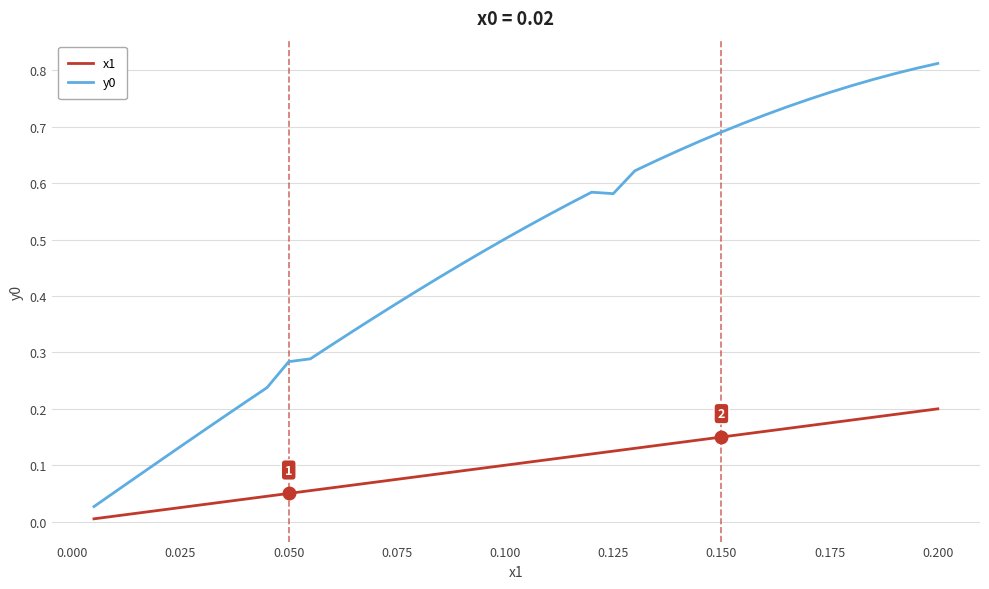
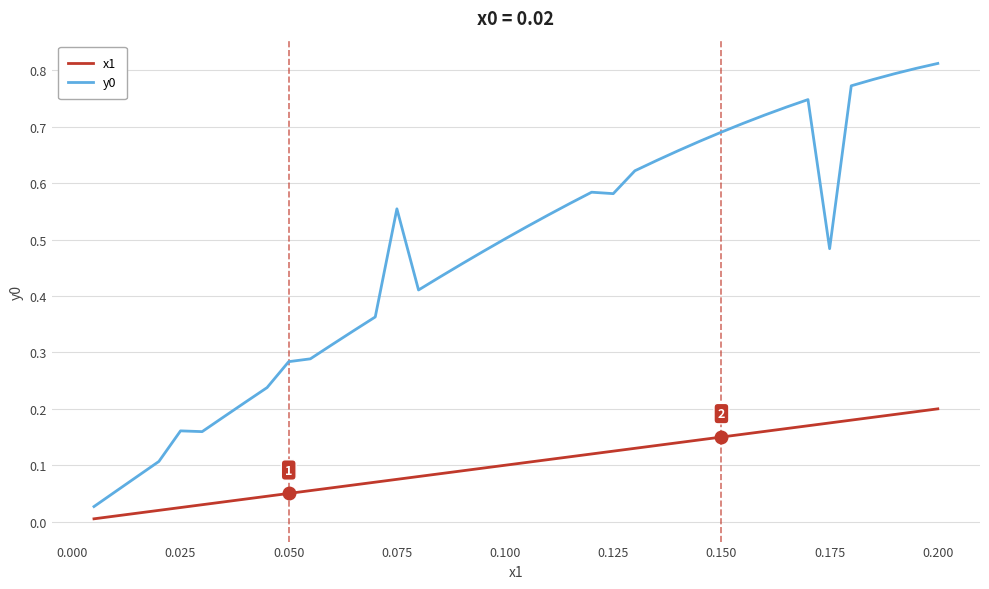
y0, 0.025: 0.13 -> 0.16
y0, 0.075: 0.39 -> 0.55
y0, 0.175: 0.76 -> 0.48
